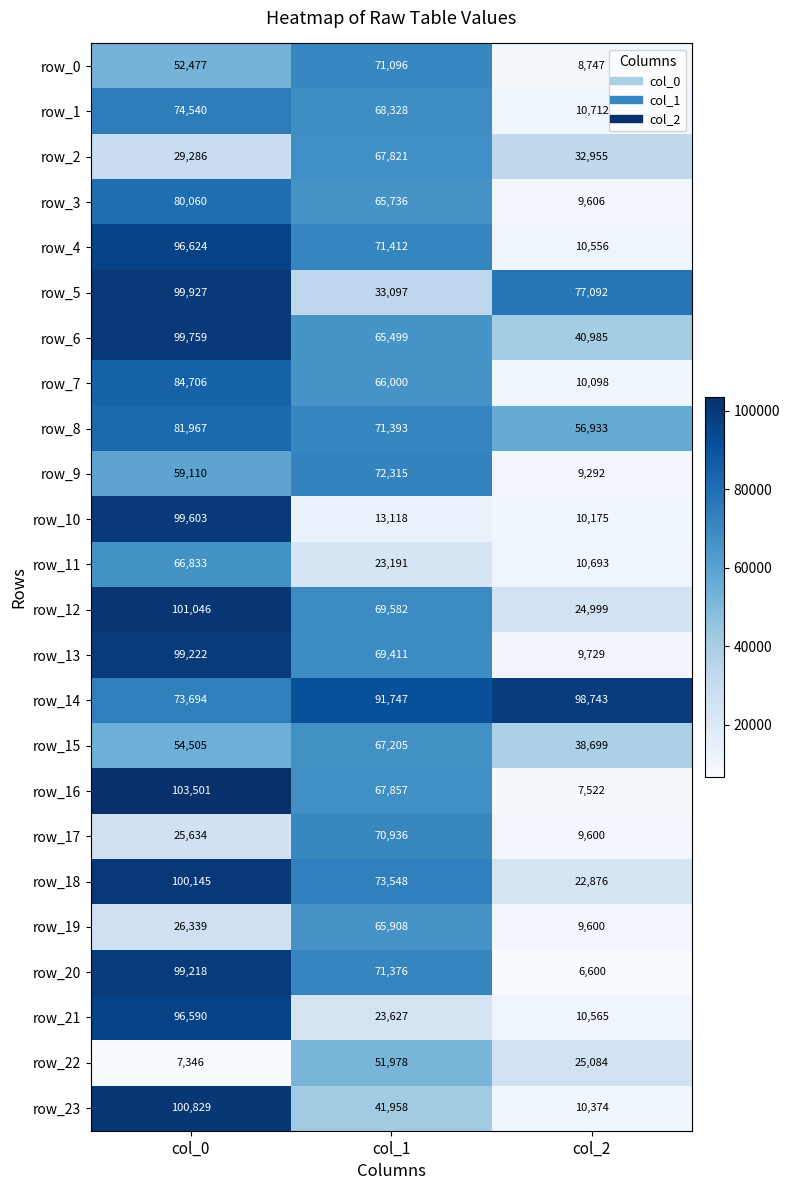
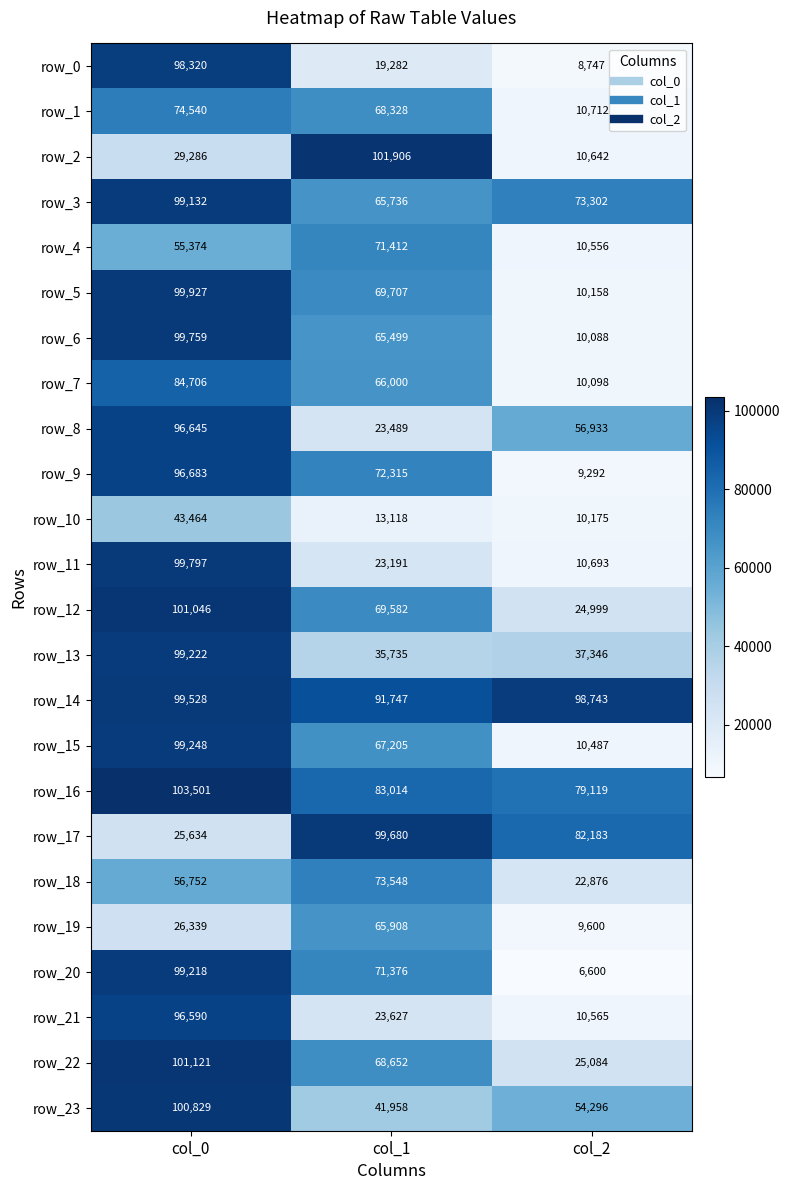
row_0, col_0: 52,477 -> 98,320
row_0, col_1: 71,096 -> 19,282
row_2, col_1: 67,821 -> 101,906
row_2, col_2: 32,955 -> 10,642
row_3, col_0: 80,060 -> 99,132
row_3, col_2: 9,606 -> 73,302
row_4, col_0: 96,624 -> 55,374
row_5, col_1: 33,097 -> 69,707
row_5, col_2: 77,092 -> 10,158
row_6, col_2: 40,985 -> 10,088
row_8, col_0: 81,967 -> 96,645
row_8, col_1: 71,393 -> 23,489
row_9, col_0: 59,110 -> 96,683
row_10, col_0: 99,603 -> 43,464
row_11, col_0: 66,833 -> 99,797
row_13, col_1: 69,411 -> 35,735
row_13, col_2: 9,729 -> 37,346
row_14, col_0: 73,694 -> 99,528
row_15, col_0: 54,505 -> 99,248
row_15, col_2: 38,699 -> 10,487
row_16, col_1: 67,857 -> 83,014
row_16, col_2: 7,522 -> 79,119
row_17, col_1: 70,936 -> 99,680
row_17, col_2: 9,600 -> 82,183
row_18, col_0: 100,145 -> 56,752
row_22, col_0: 7,346 -> 101,121
row_22, col_1: 51,978 -> 68,652
row_23, col_2: 10,374 -> 54,296
